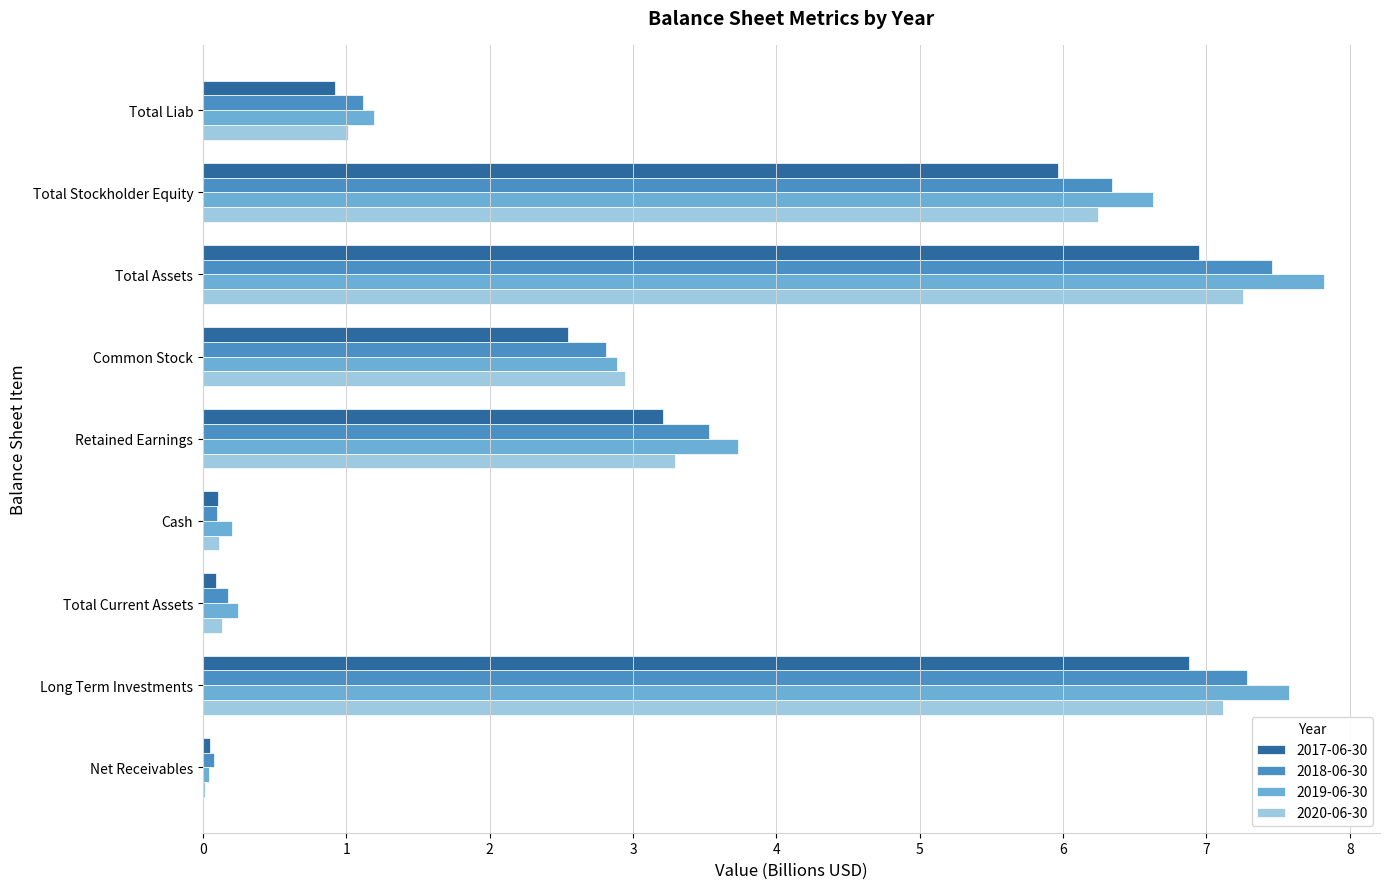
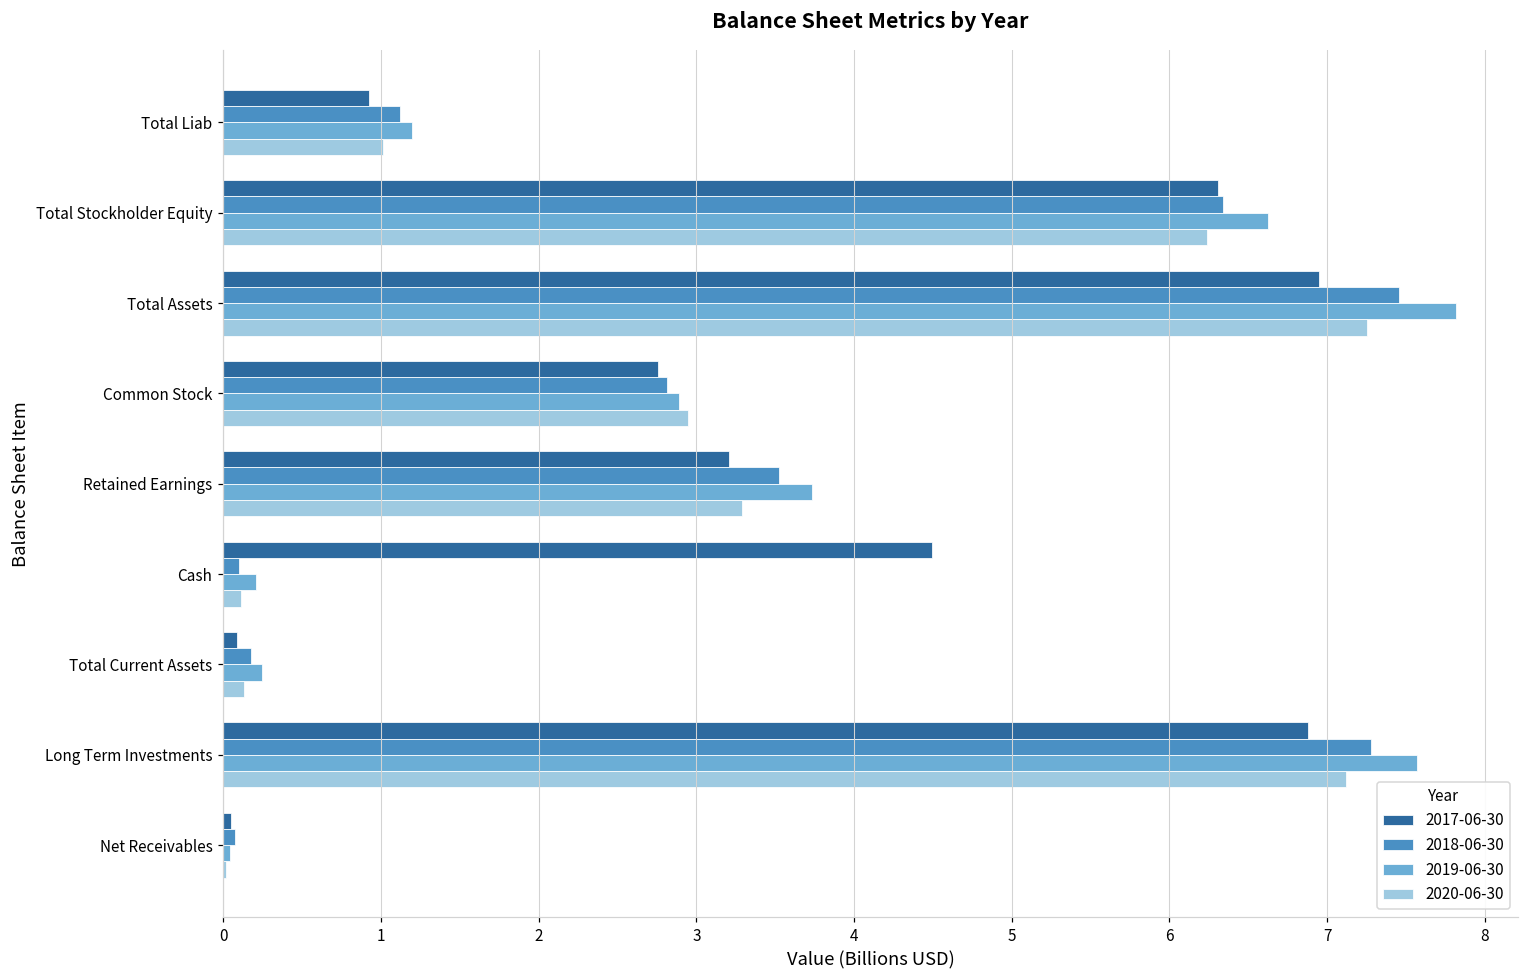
2017-06-30, Total Stockholder Equity: 5.97 -> 6.31
2017-06-30, Common Stock: 2.55 -> 2.76
2017-06-30, Cash: 0.11 -> 4.49
